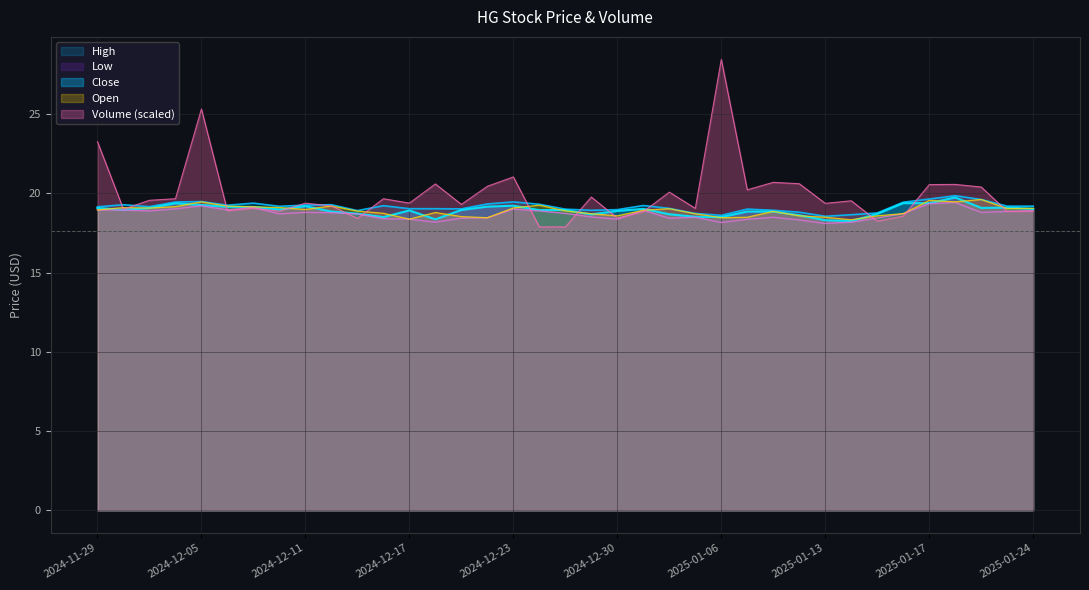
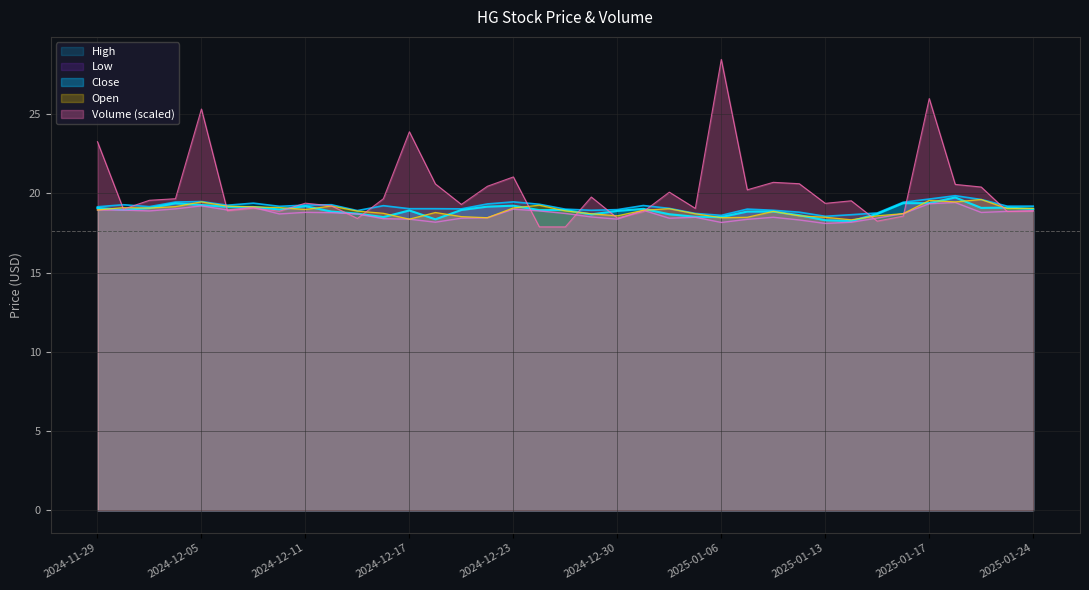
Volume (scaled), 2024-12-17: 19.4 -> 23.9
Volume (scaled), 2025-01-17: 20.6 -> 26.0
